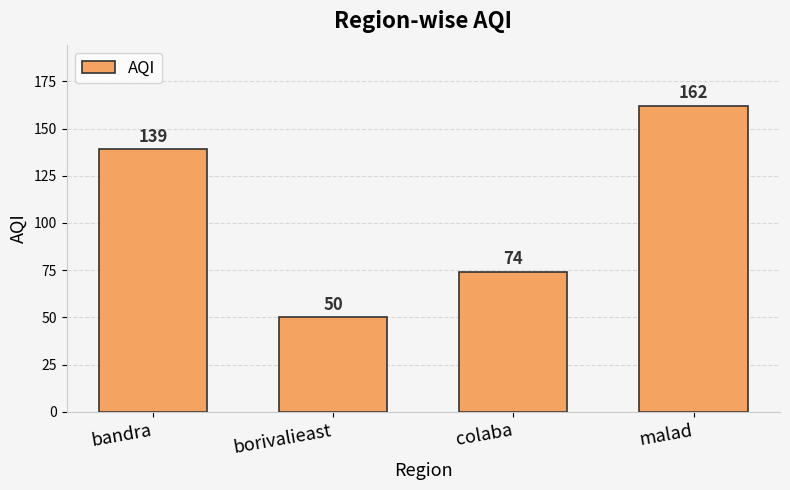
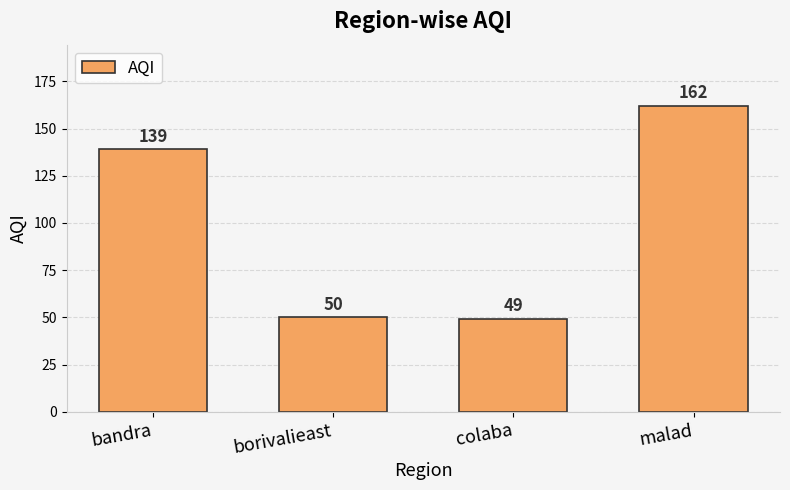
colaba: 74 -> 49
